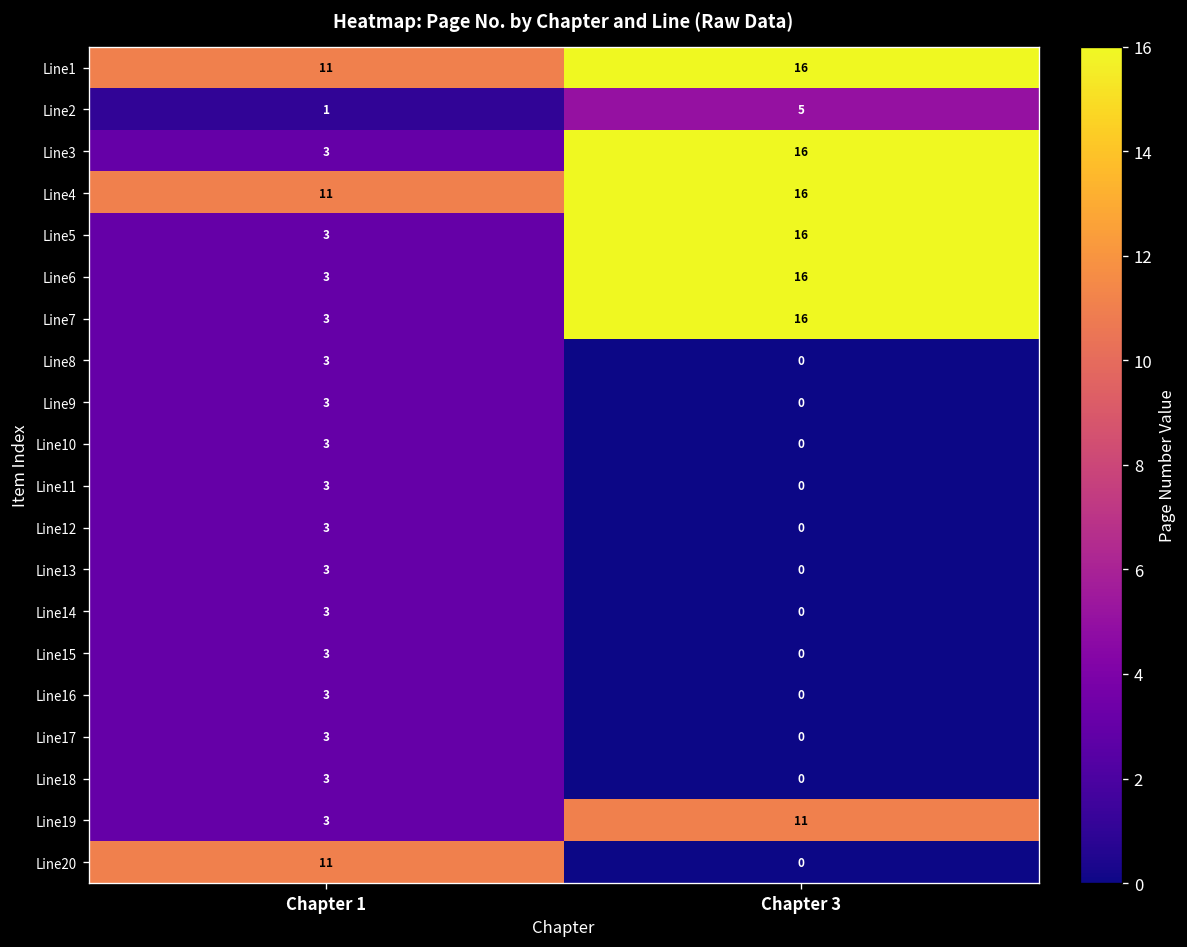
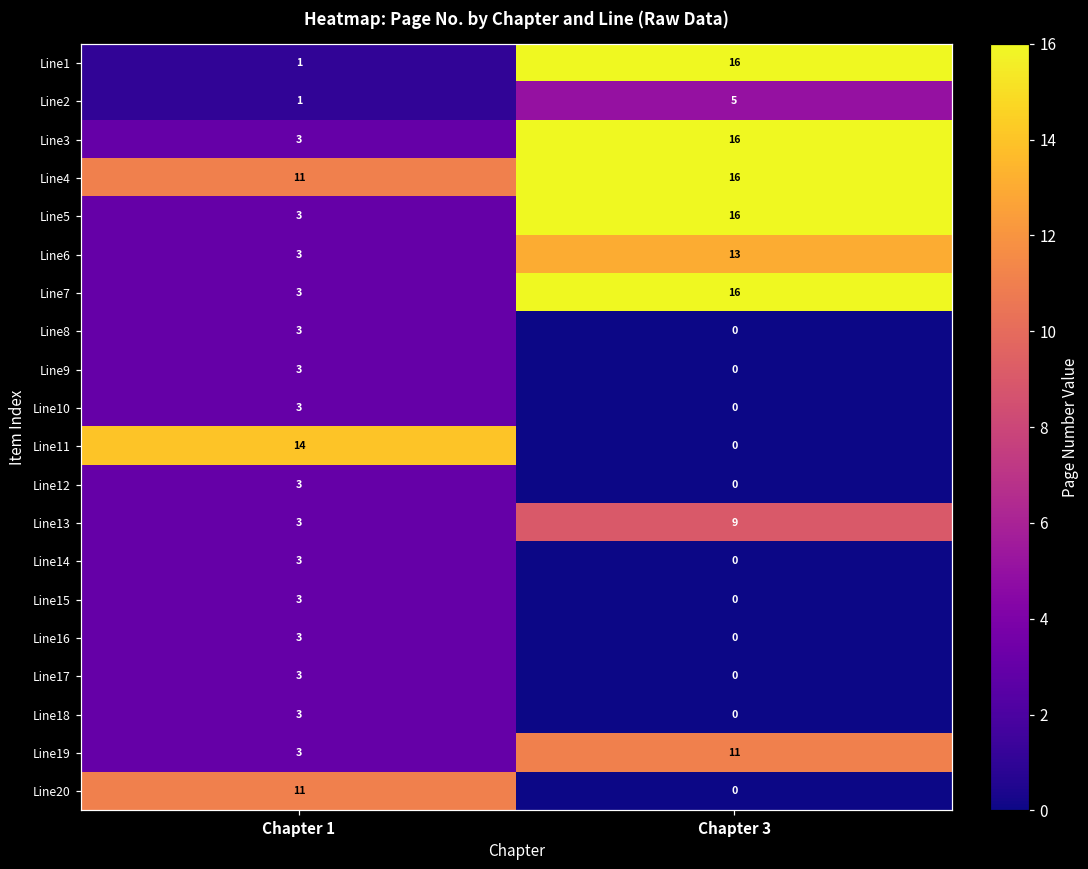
Line1, Chapter 1: 11 -> 1
Line6, Chapter 3: 16 -> 13
Line11, Chapter 1: 3 -> 14
Line13, Chapter 3: 0 -> 9
